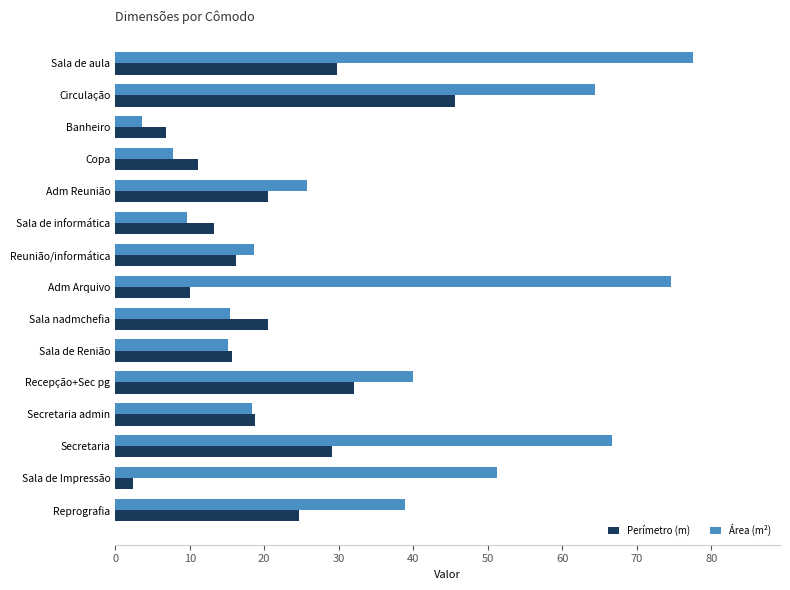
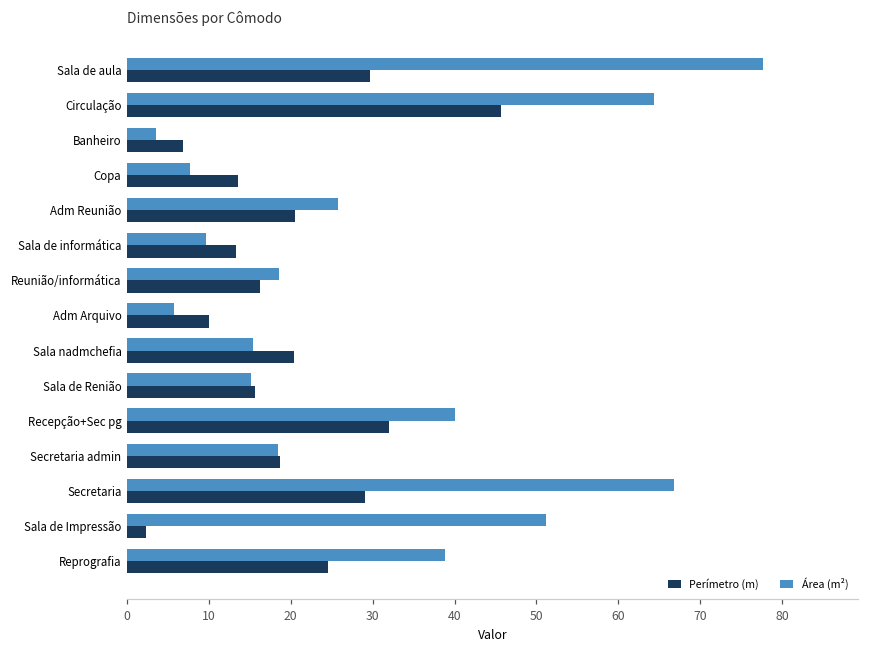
Perímetro (m), Copa: 11 -> 14
Área (m²), Adm Arquivo: 75 -> 6
